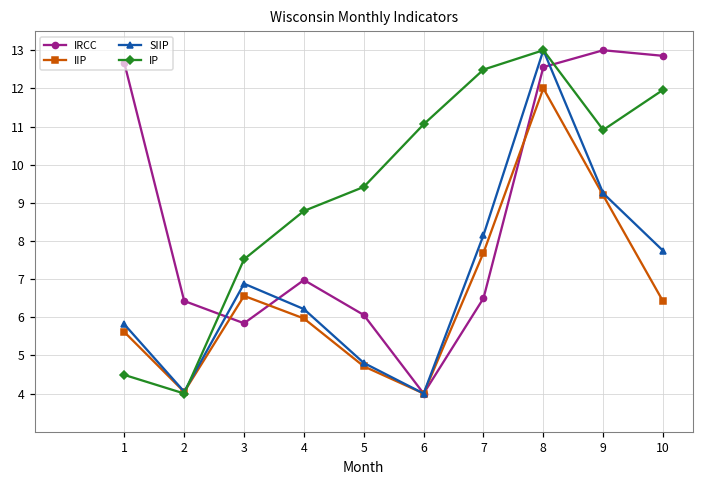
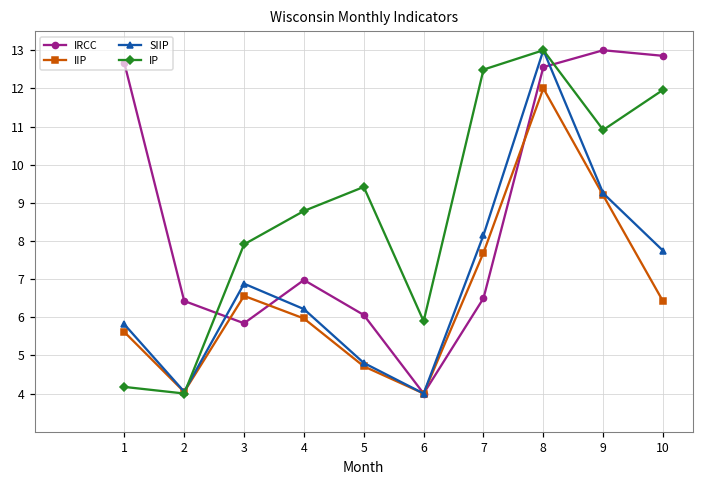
IP, 1: 4.5 -> 4.2
IP, 3: 7.5 -> 7.9
IP, 6: 11.1 -> 5.9
